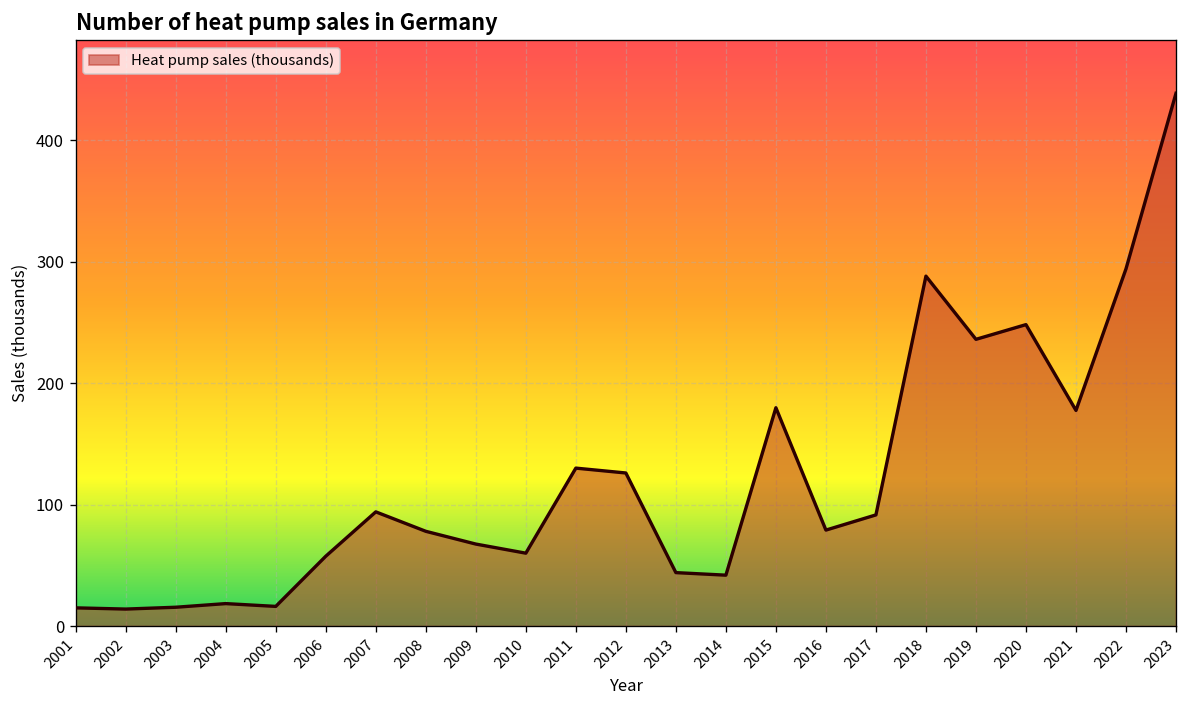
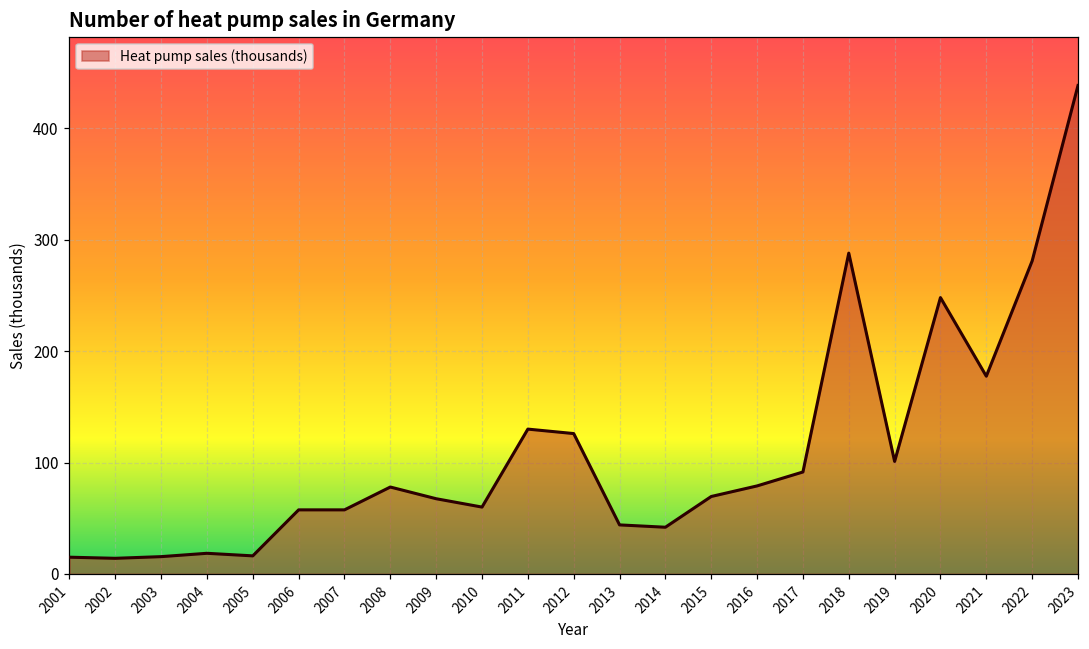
2007: 94 -> 58
2015: 180 -> 70
2019: 236 -> 101
2022: 294 -> 281
